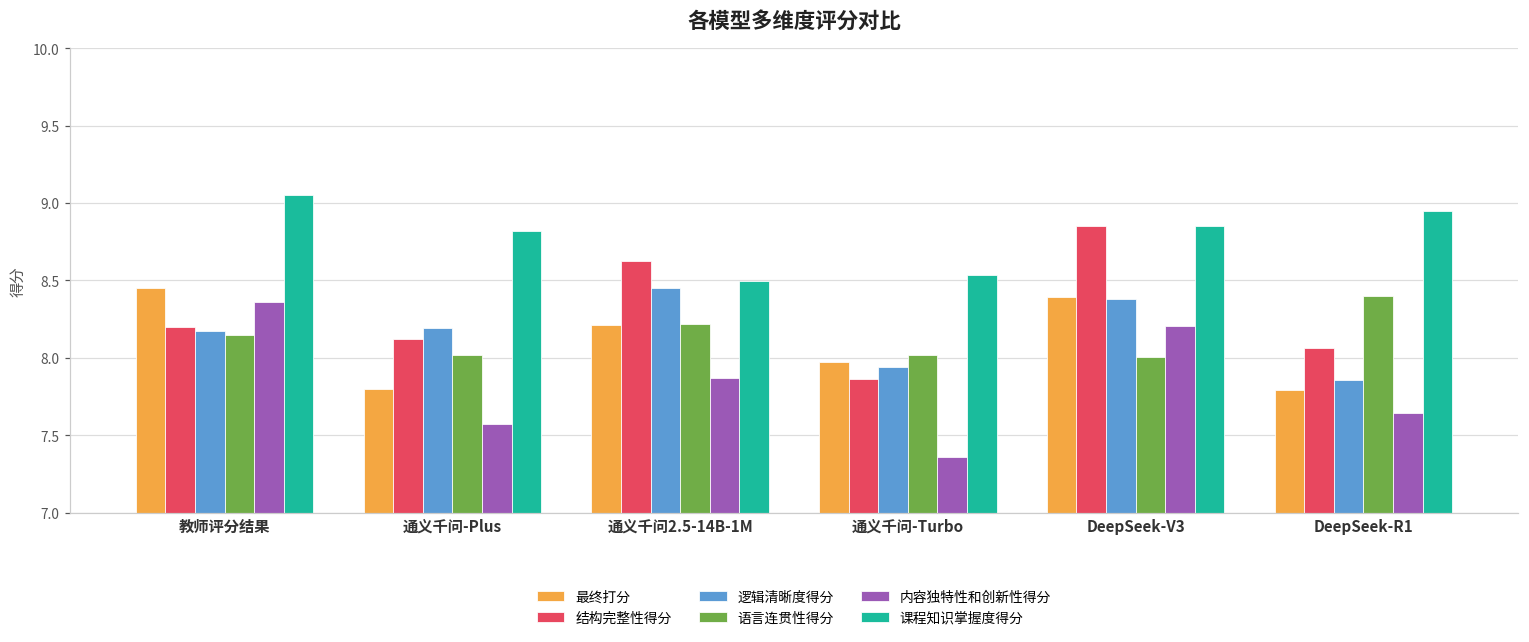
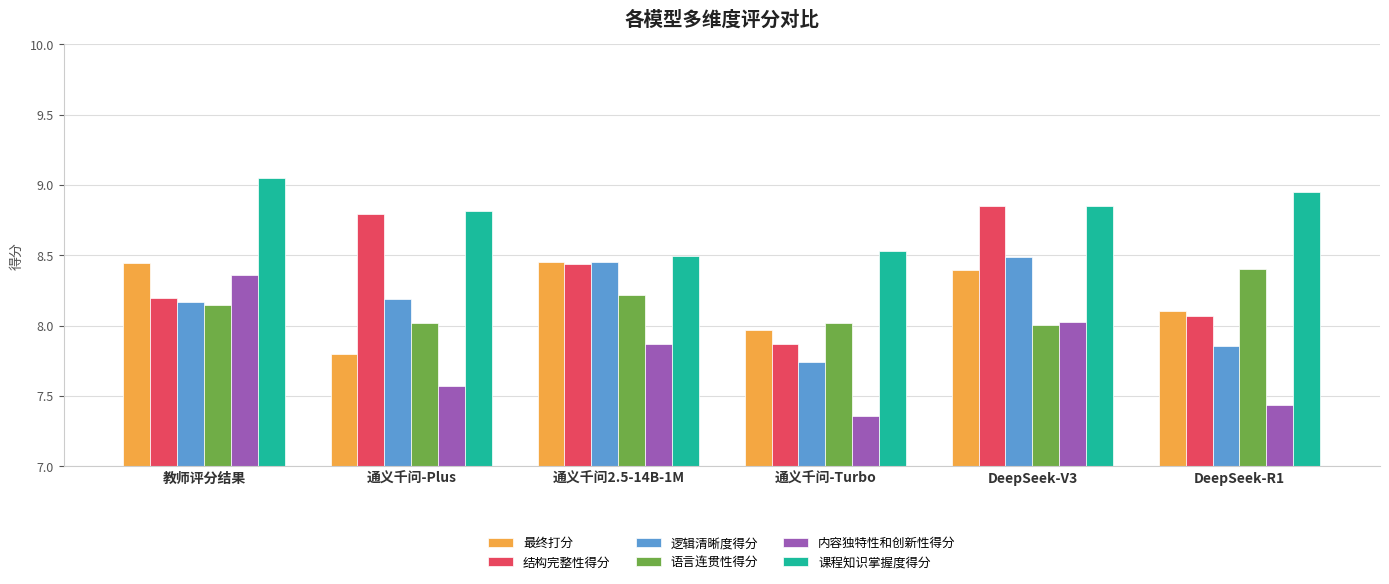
结构完整性得分, 通义千问-Plus: 8.13 -> 8.80
最终打分, 通义千问2.5-14B-1M: 8.21 -> 8.45
结构完整性得分, 通义千问2.5-14B-1M: 8.63 -> 8.44
逻辑清晰度得分, 通义千问-Turbo: 7.94 -> 7.74
逻辑清晰度得分, DeepSeek-V3: 8.38 -> 8.49
内容独特性和创新性得分, DeepSeek-V3: 8.21 -> 8.03
最终打分, DeepSeek-R1: 7.79 -> 8.10
内容独特性和创新性得分, DeepSeek-R1: 7.64 -> 7.43
